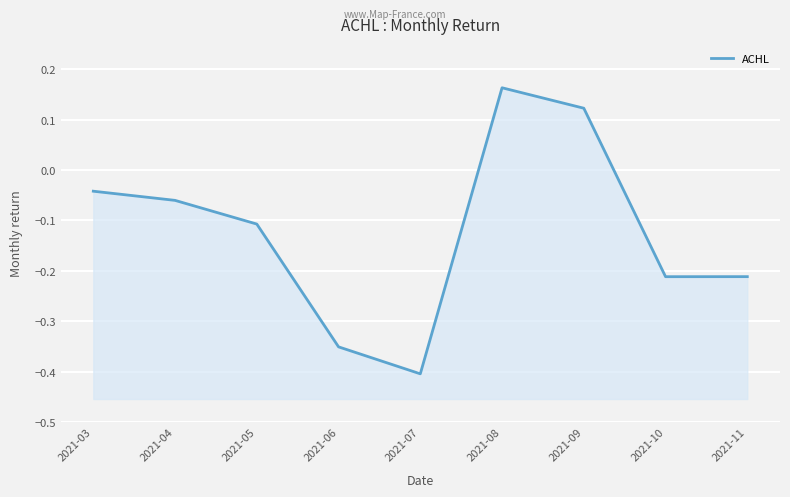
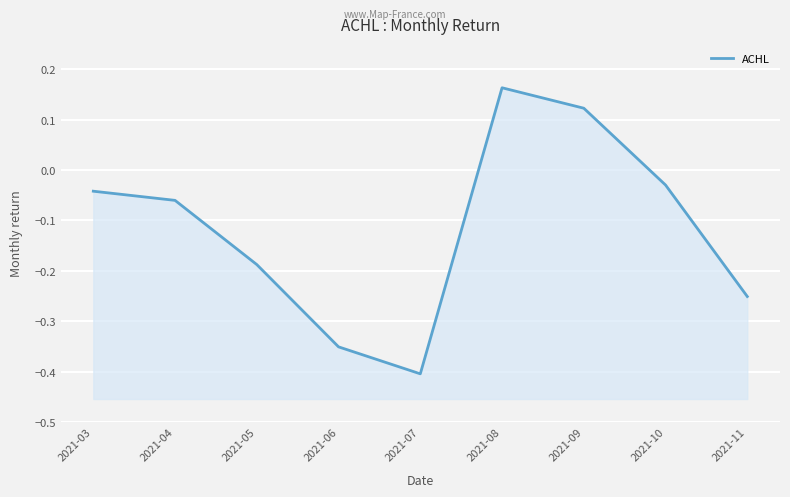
2021-05: -0.11 -> -0.19
2021-10: -0.21 -> -0.03
2021-11: -0.21 -> -0.25
